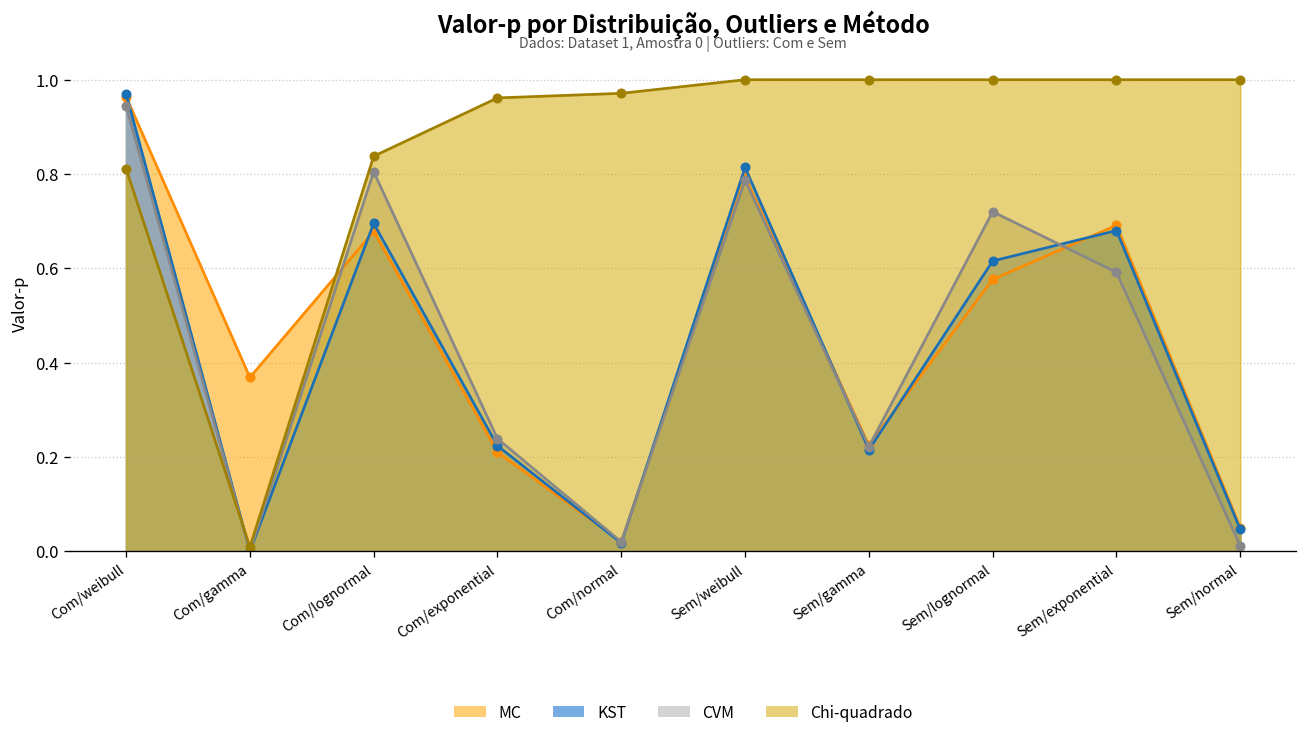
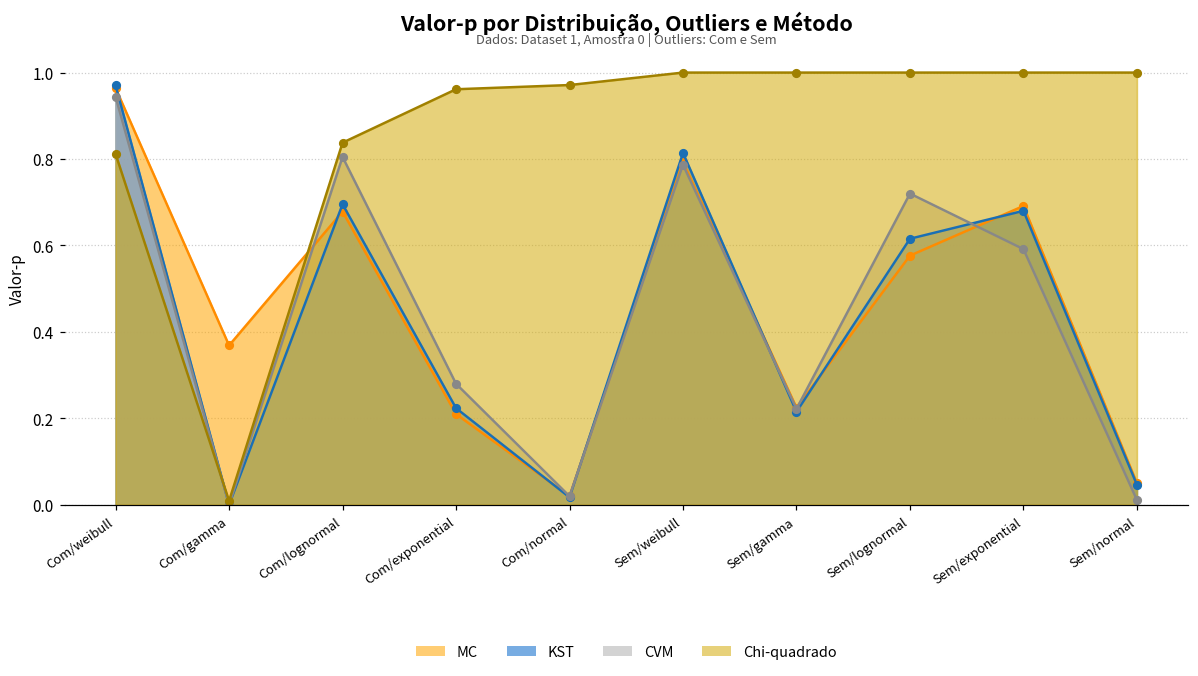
CVM, Com/exponential: 0.24 -> 0.28
